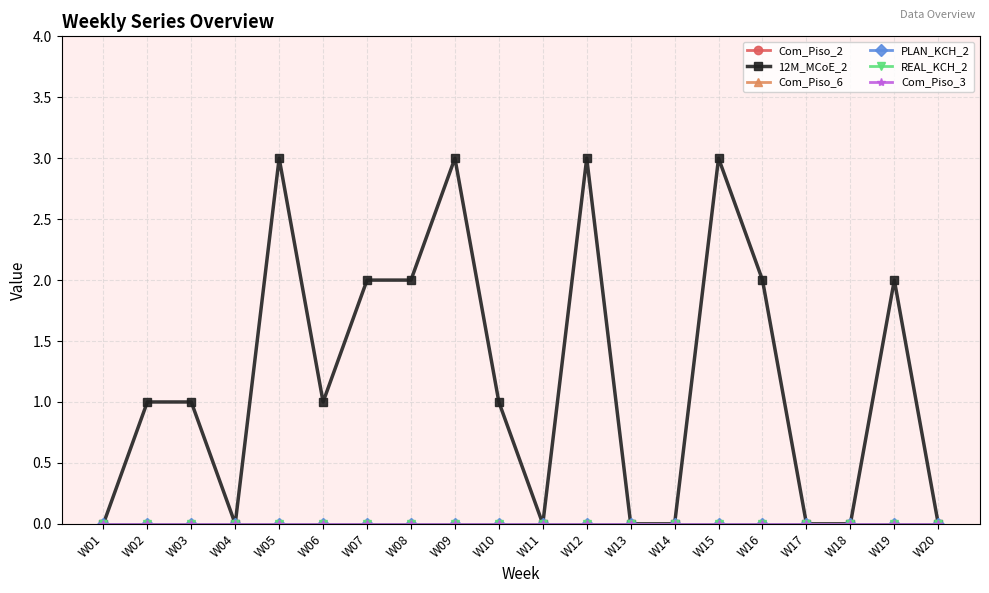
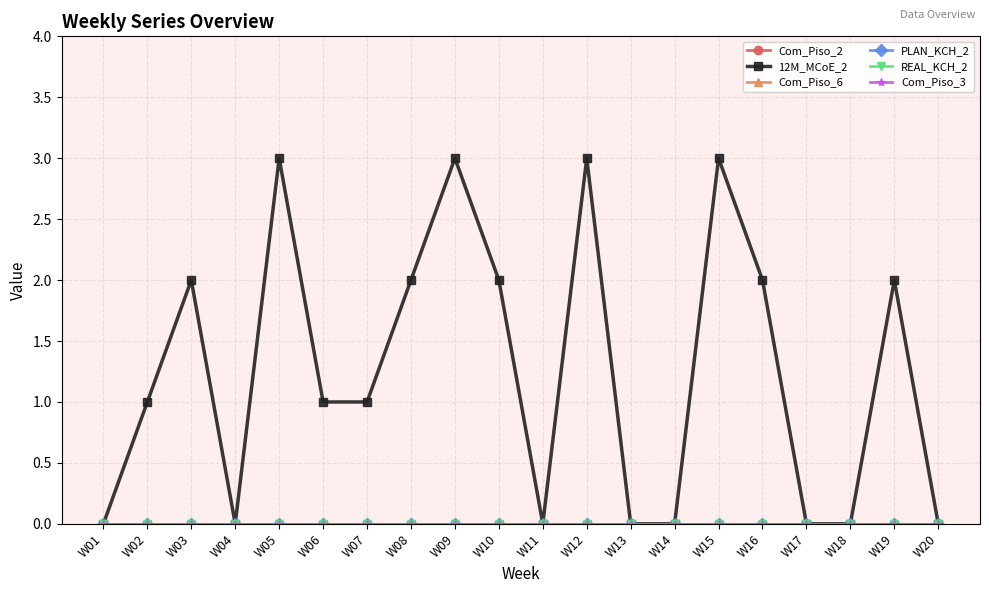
12M_MCoE_2, W03: 1 -> 2
12M_MCoE_2, W07: 2 -> 1
12M_MCoE_2, W10: 1 -> 2
